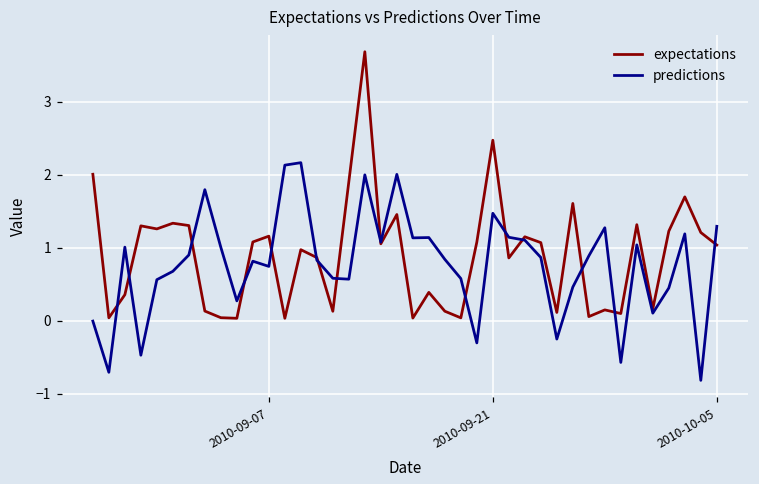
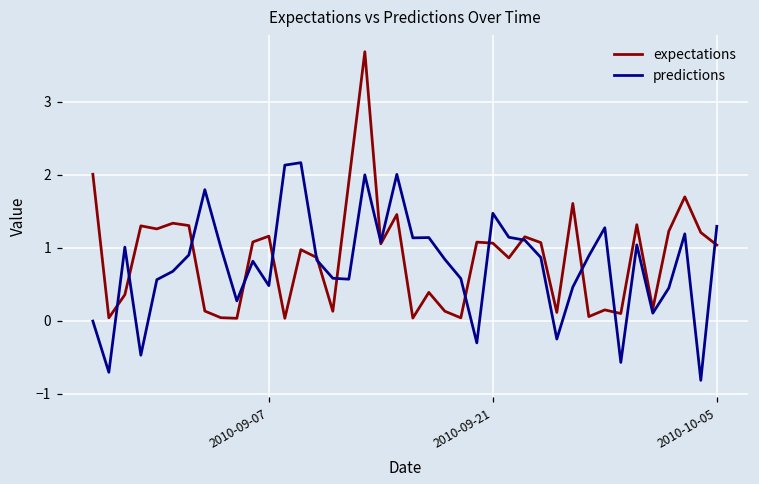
predictions, 2010-09-07: 0.7 -> 0.5
expectations, 2010-09-21: 2.5 -> 1.1
